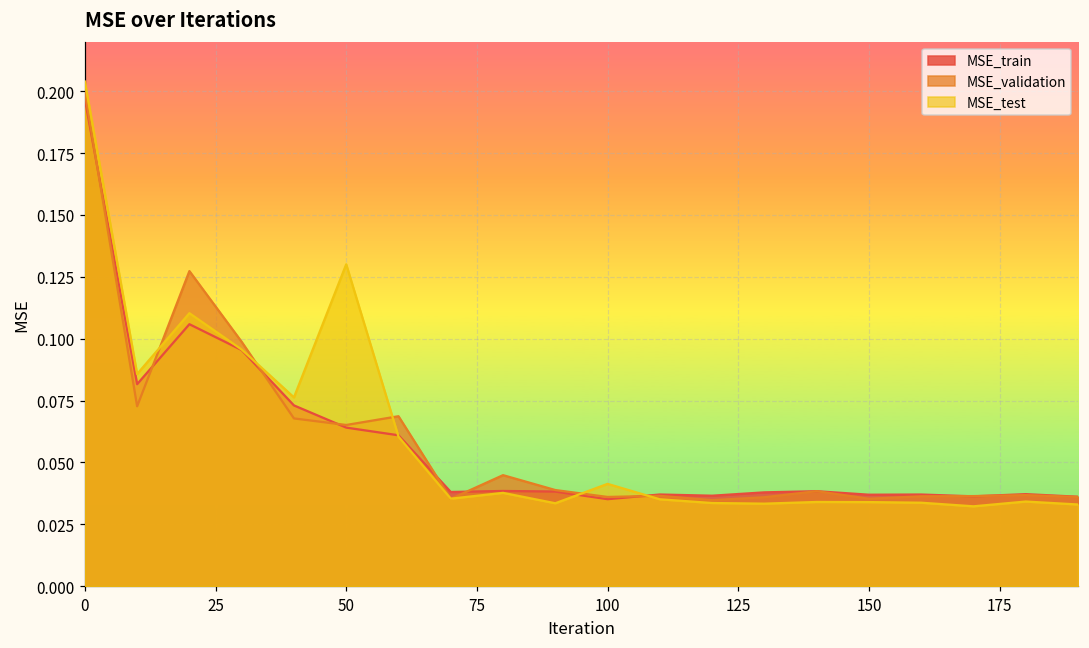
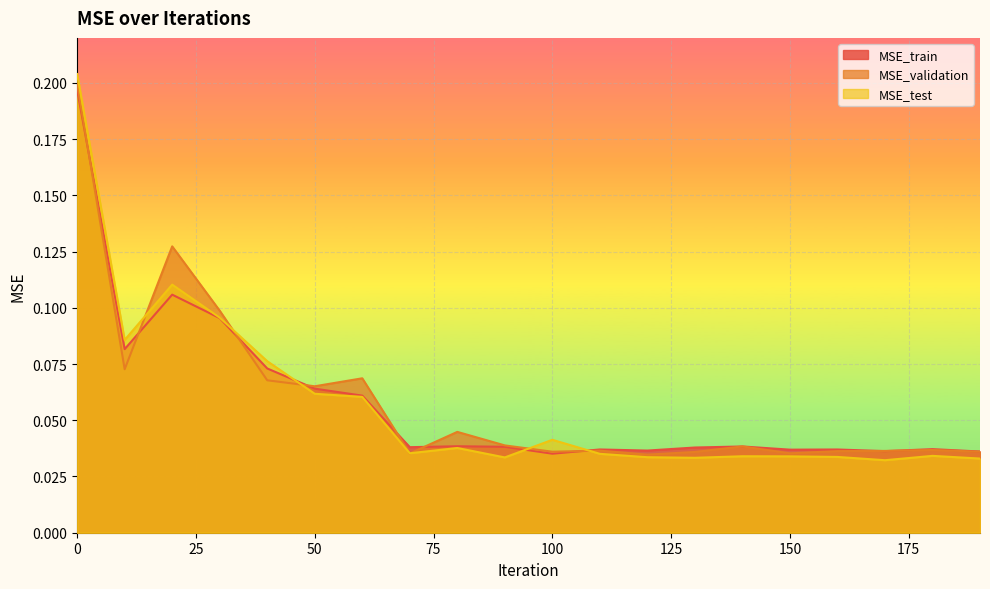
MSE_test, 50: 0.130 -> 0.062
